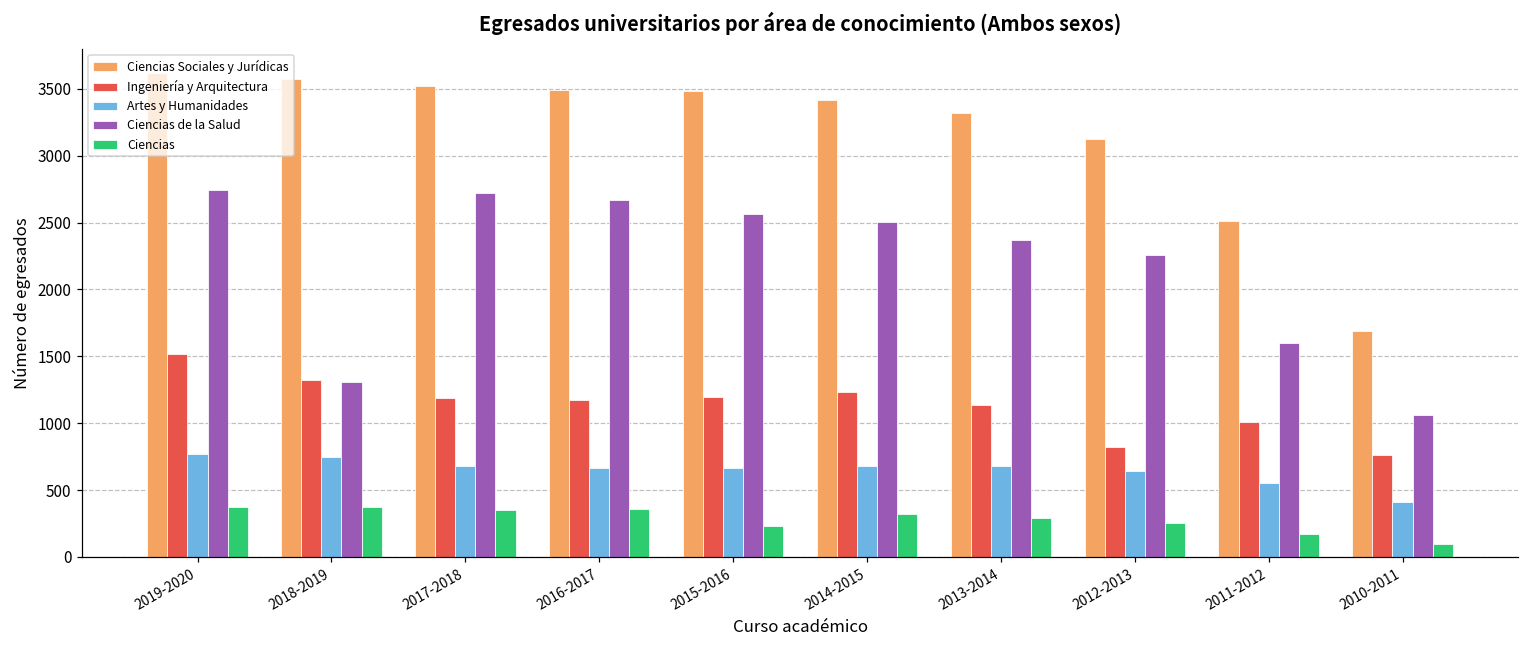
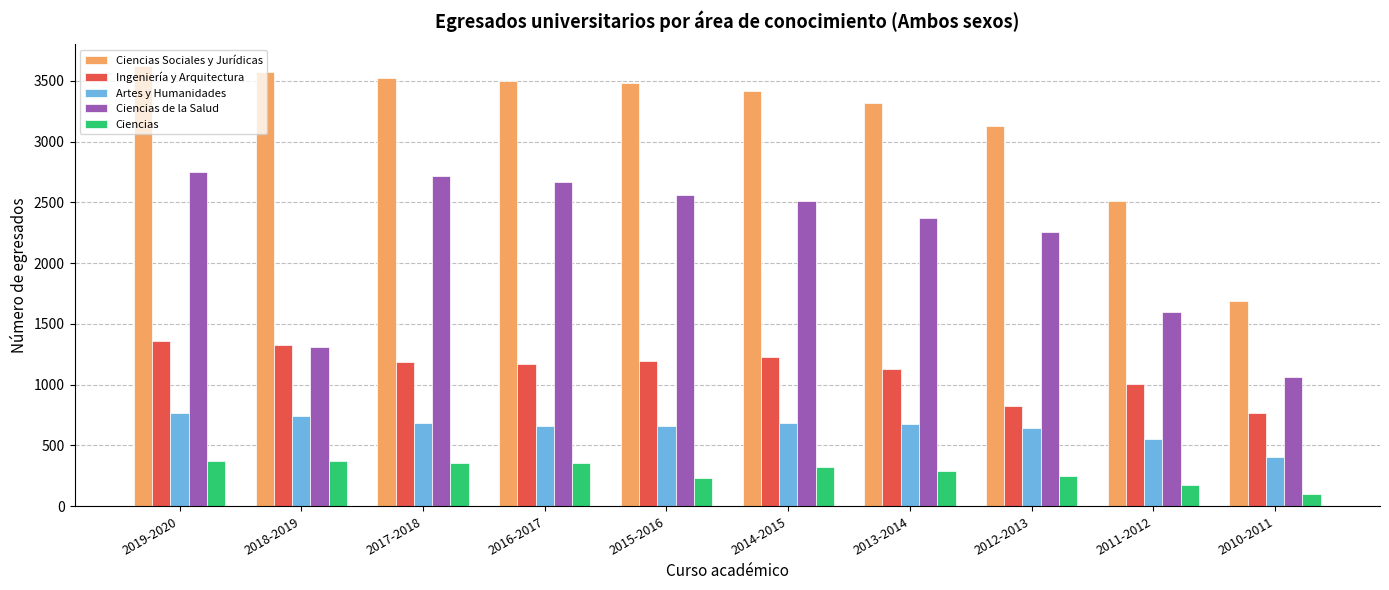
Ingeniería y Arquitectura, 2019-2020: 1520 -> 1360
